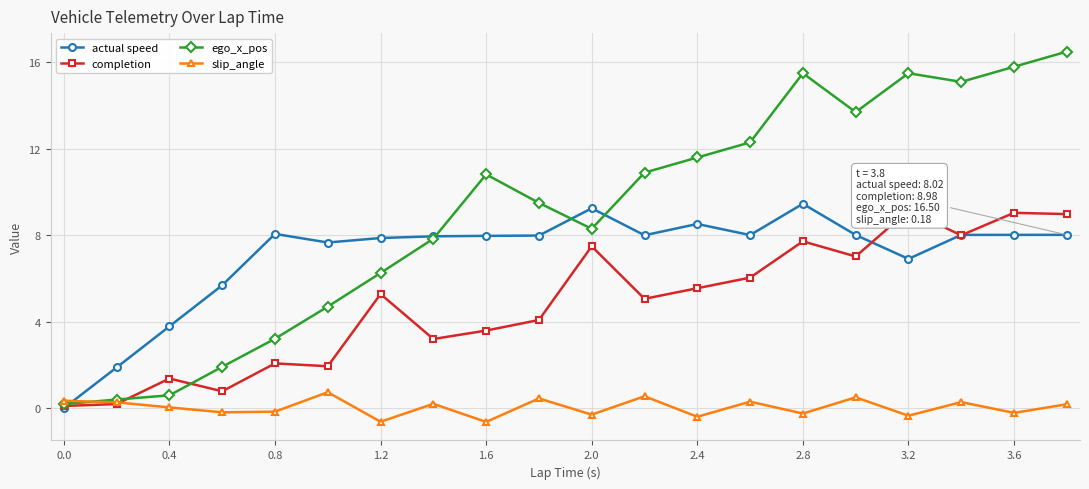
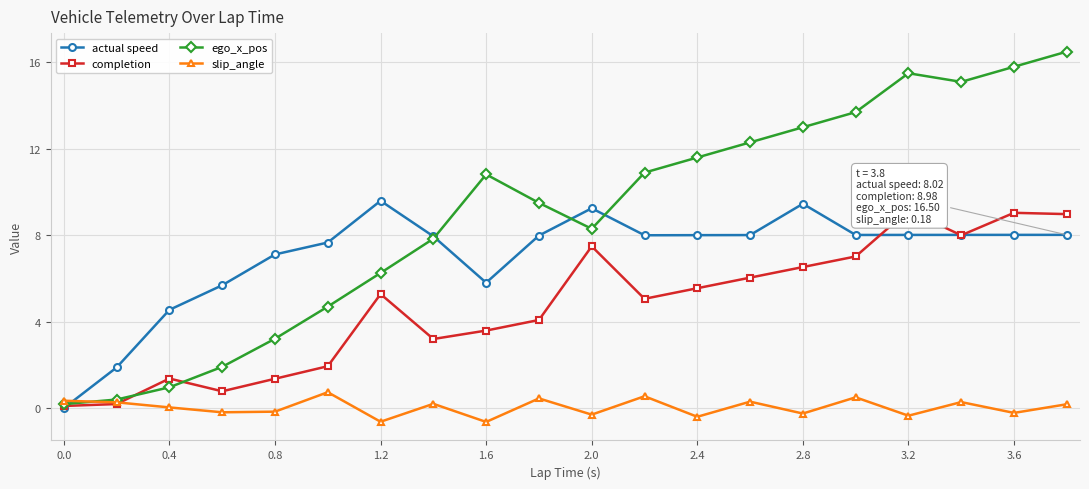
actual speed, 0.4: 3.8 -> 4.5
ego_x_pos, 0.4: 0.6 -> 1.0
actual speed, 0.8: 8.1 -> 7.1
completion, 0.8: 2.1 -> 1.4
actual speed, 1.2: 7.9 -> 9.6
actual speed, 1.6: 8.0 -> 5.8
actual speed, 2.4: 8.5 -> 8.0
completion, 2.8: 7.7 -> 6.5
ego_x_pos, 2.8: 15.5 -> 13.0
actual speed, 3.2: 6.9 -> 8.0
